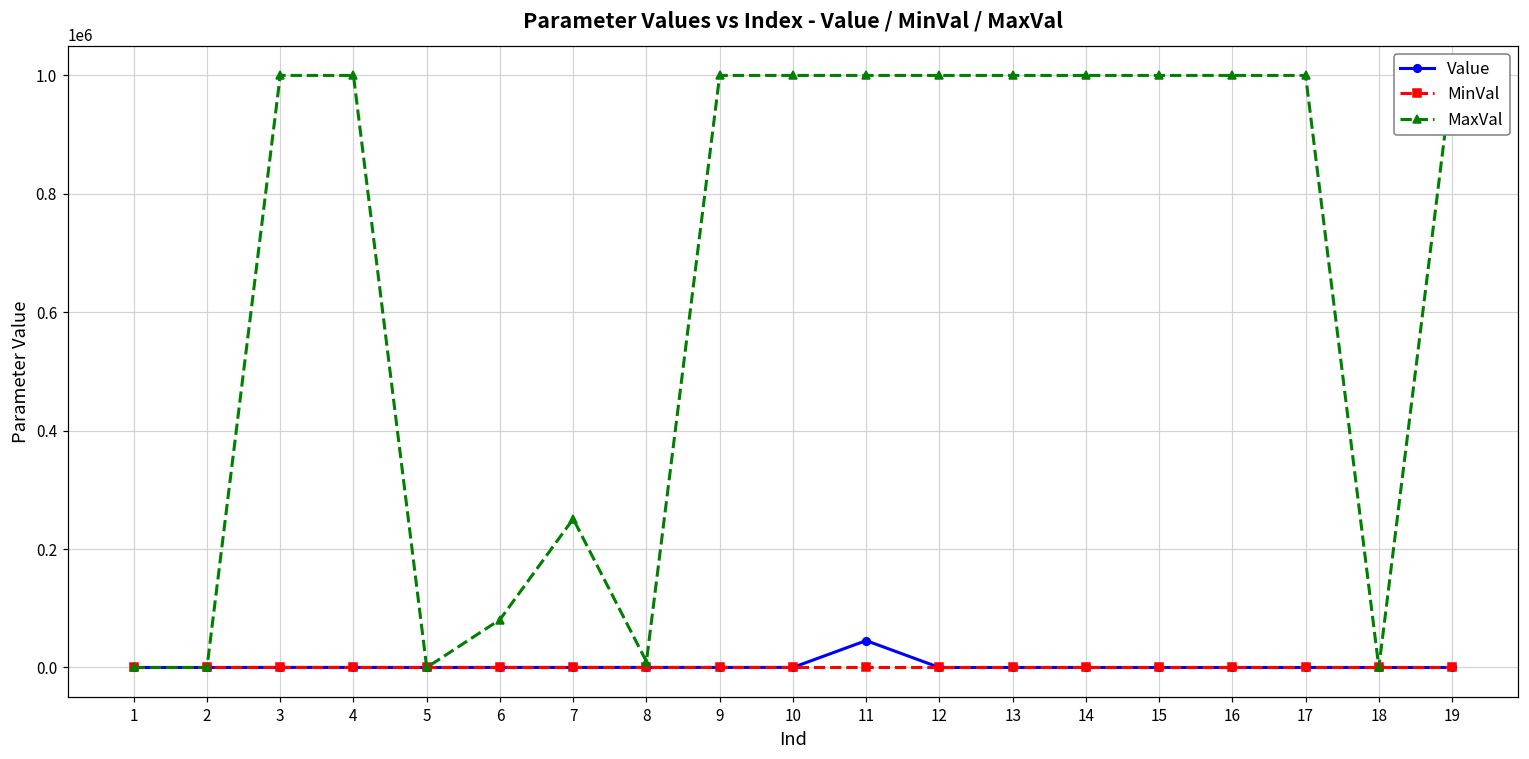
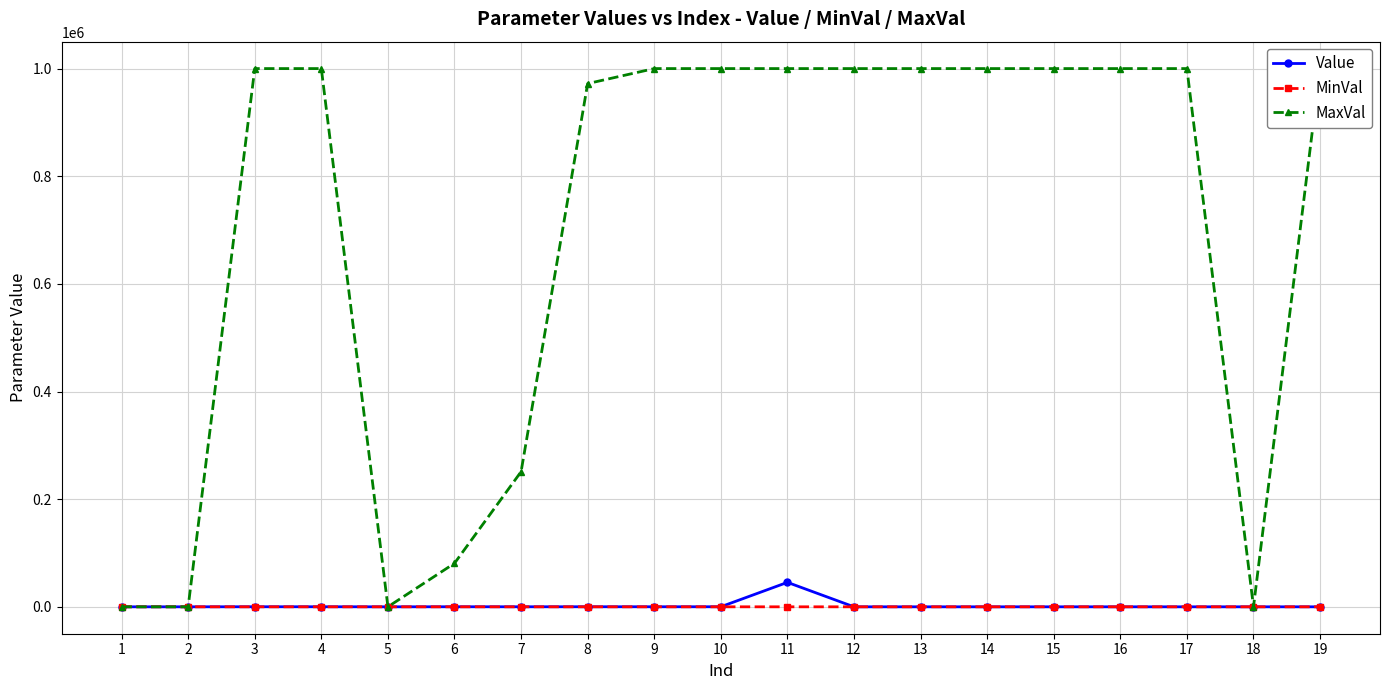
MaxVal, 8: 10000 -> 970000
